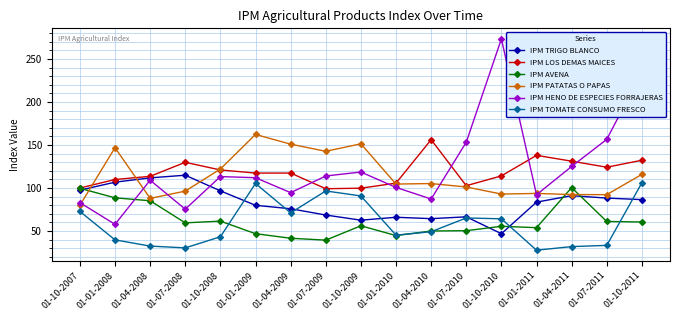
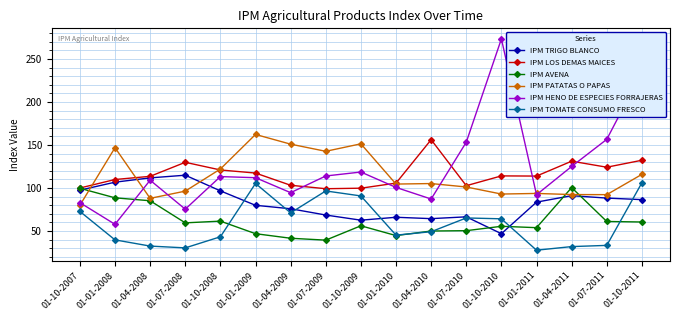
IPM LOS DEMAS MAICES, 01-04-2009: 120 -> 100
IPM LOS DEMAS MAICES, 01-01-2011: 140 -> 110
